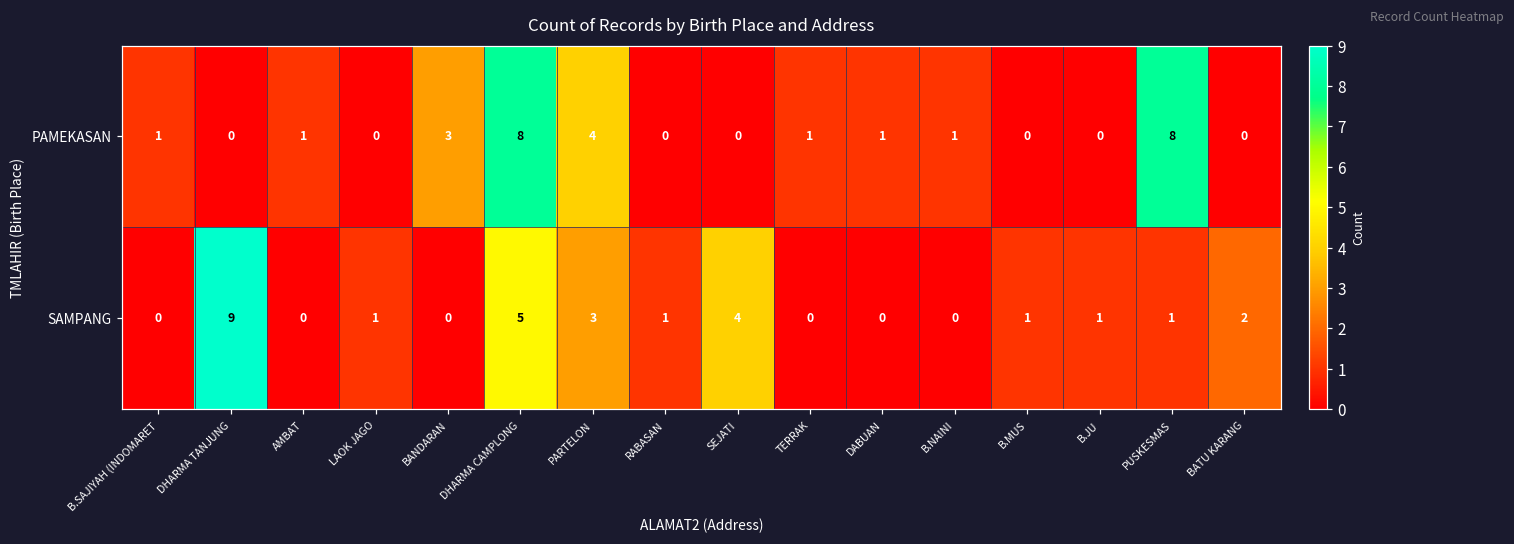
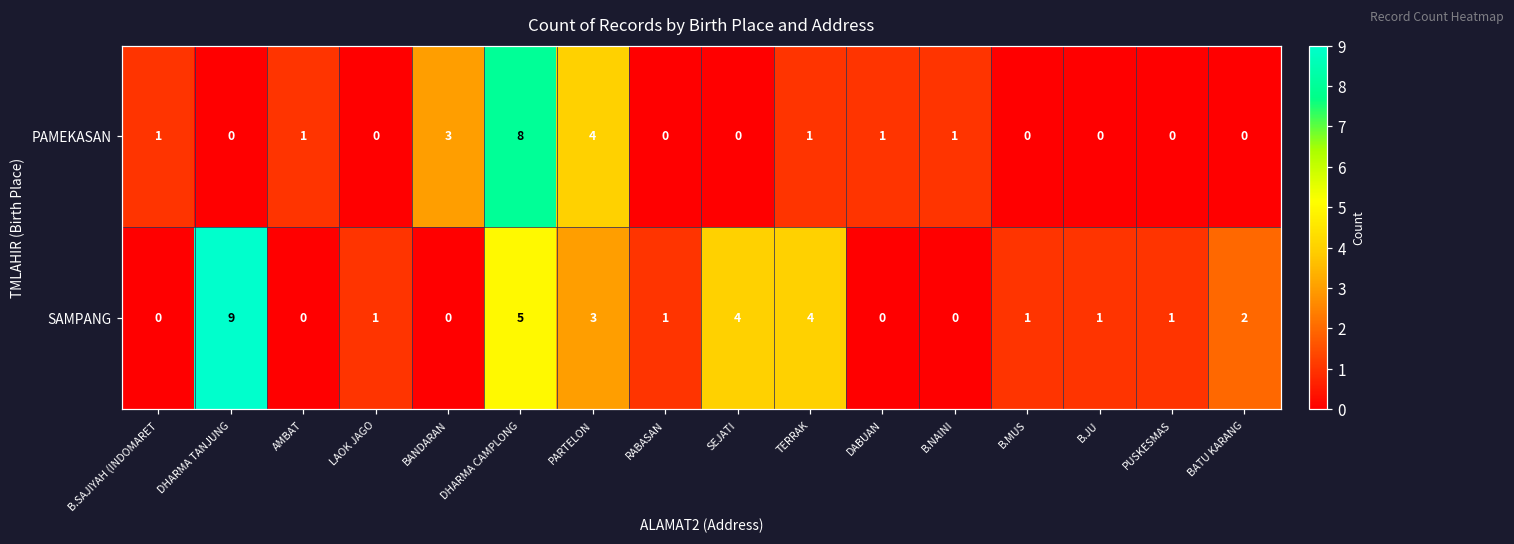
PAMEKASAN, PUSKESMAS: 8 -> 0
SAMPANG, TERRAK: 0 -> 4
